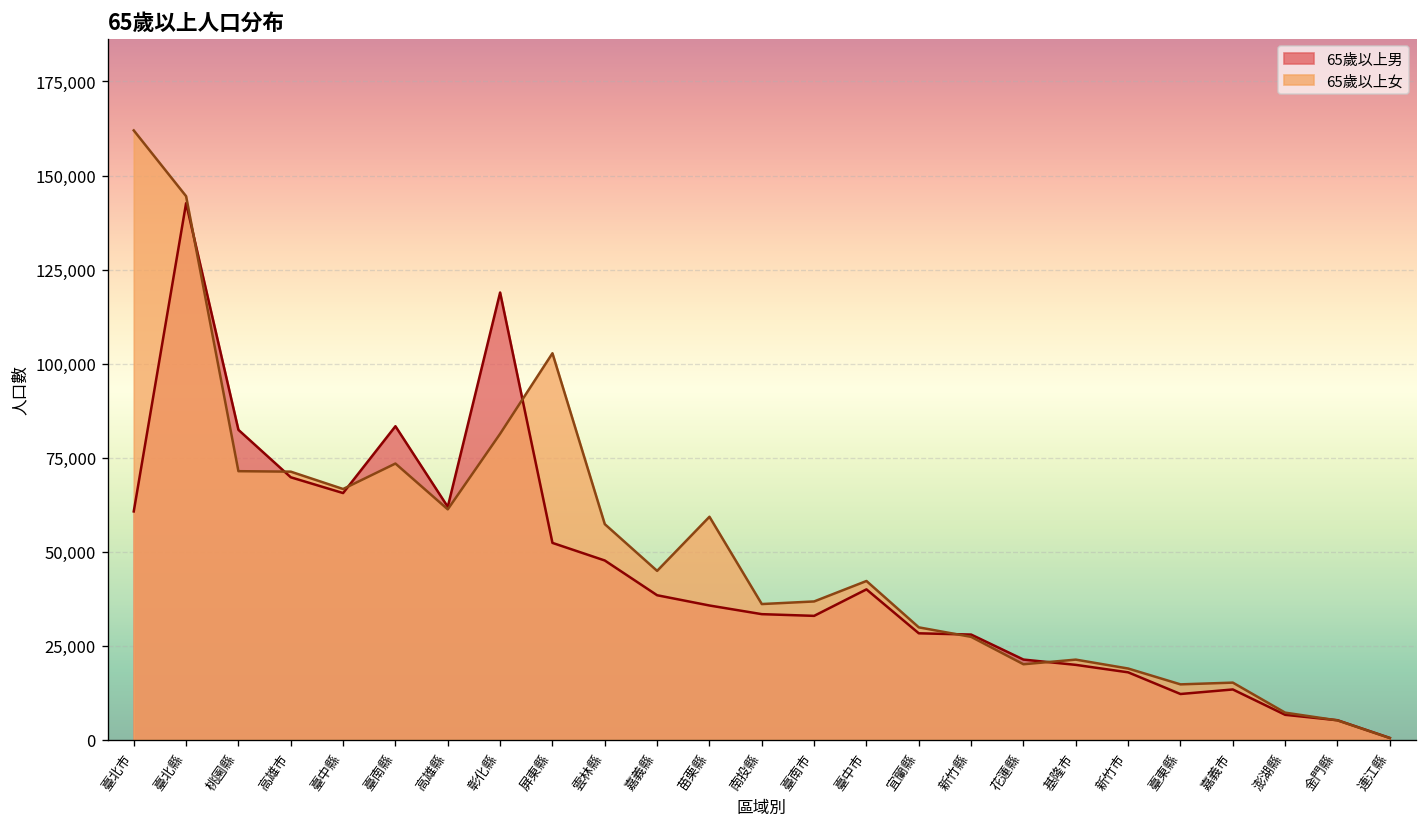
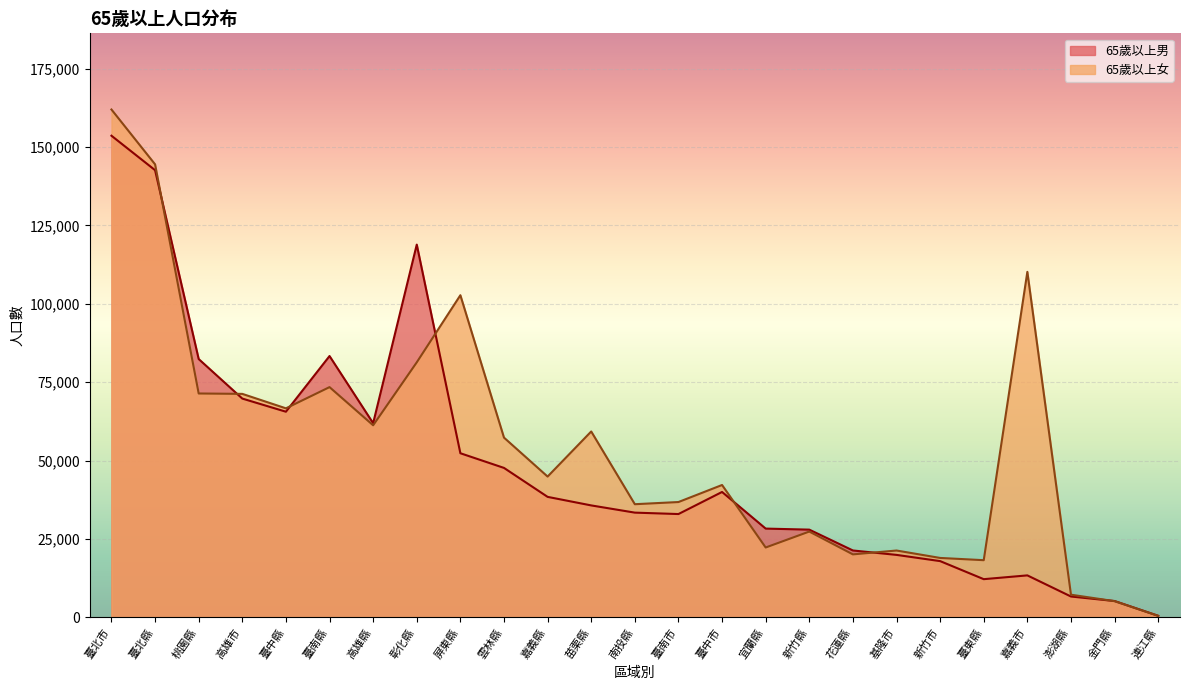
65歲以上男, 臺北市: 61,000 -> 154,000
65歲以上女, 宜蘭縣: 30,000 -> 22,000
65歲以上女, 臺東縣: 15,000 -> 18,000
65歲以上女, 嘉義市: 15,000 -> 110,000
